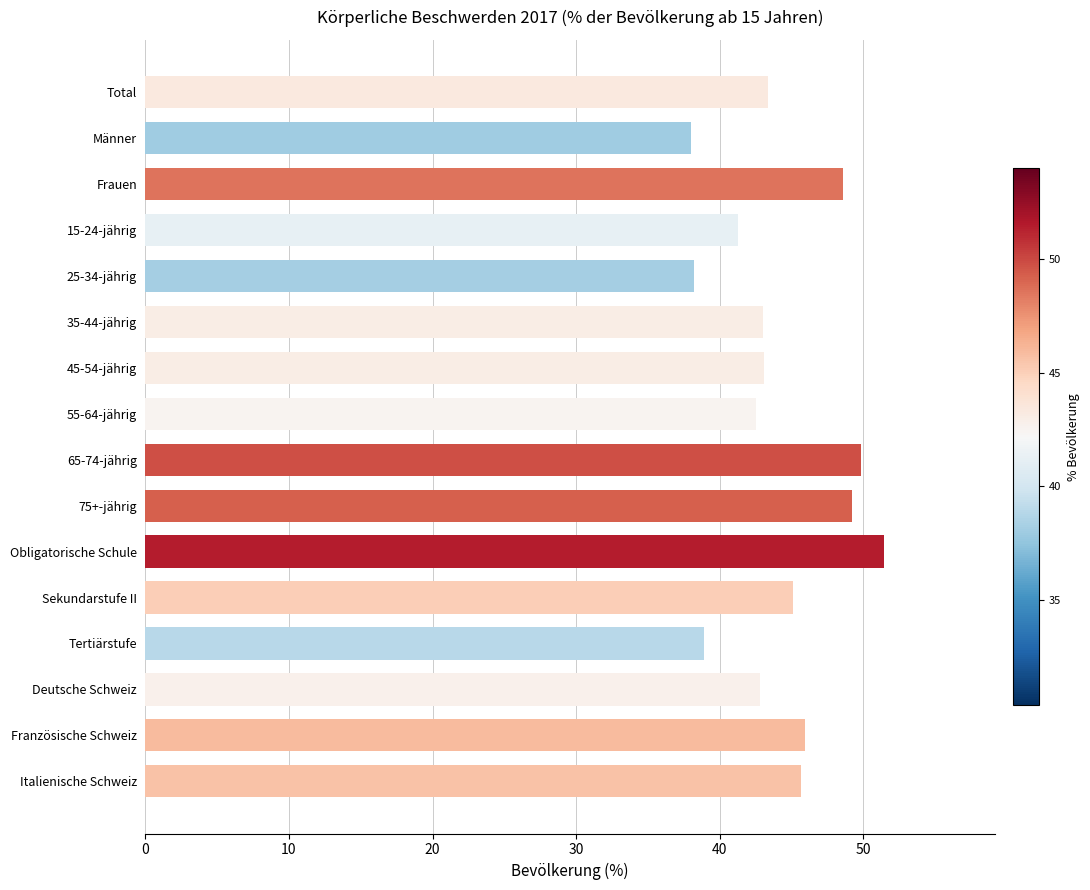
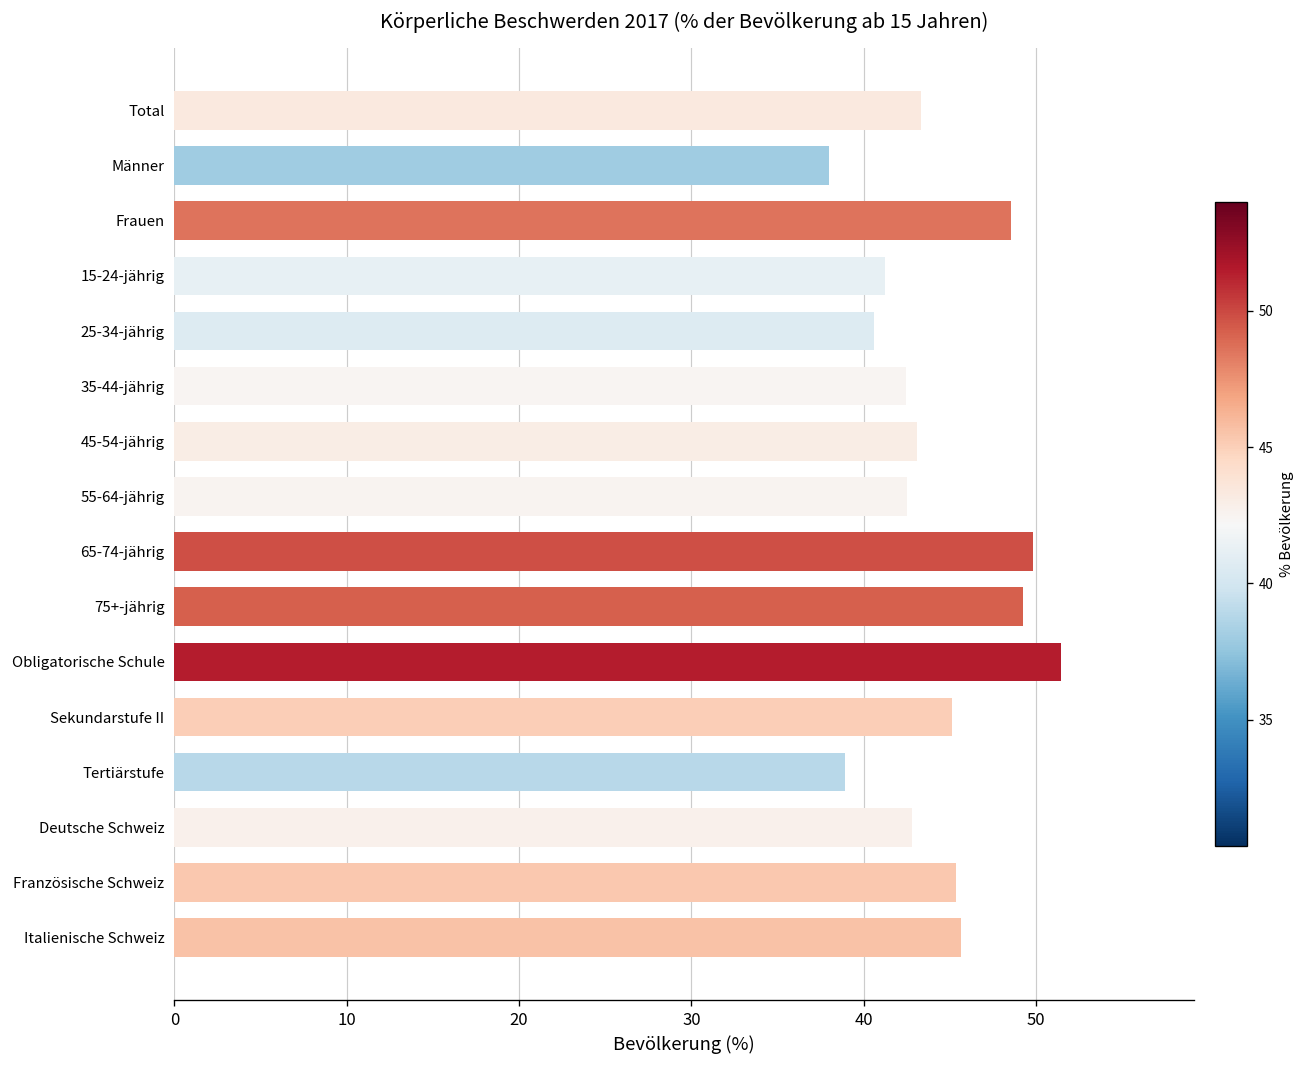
25-34-jährig: 38.2 -> 40.6
35-44-jährig: 43.0 -> 42.4
Französische Schweiz: 45.9 -> 45.4
